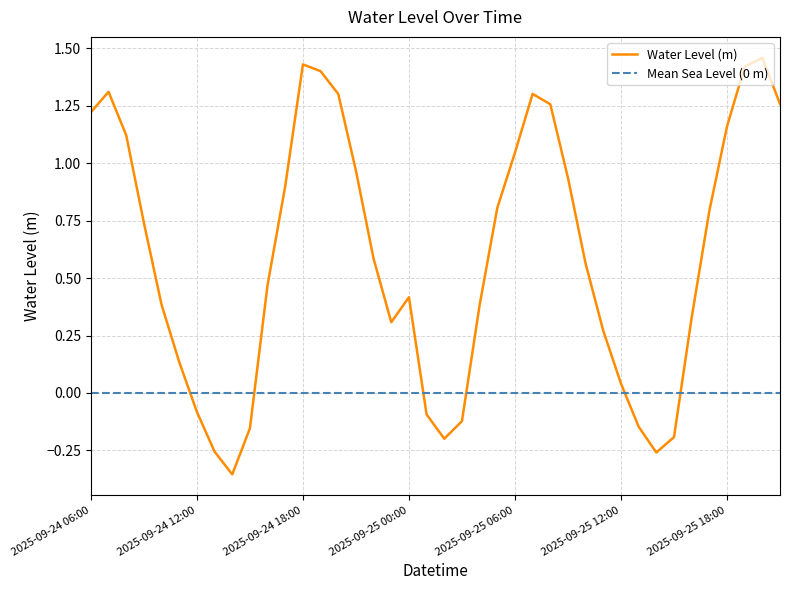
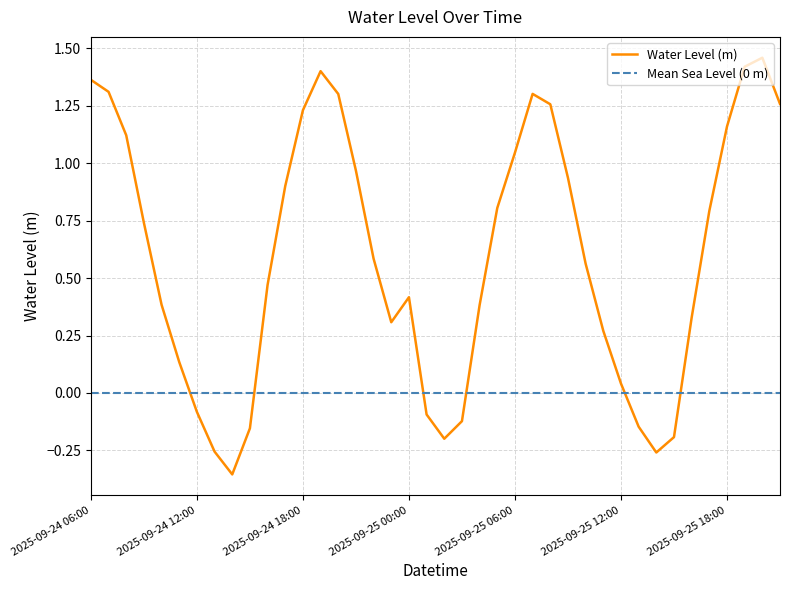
Water Level (m), 2025-09-24 06:00: 1.22 -> 1.36
Water Level (m), 2025-09-24 18:00: 1.43 -> 1.23
